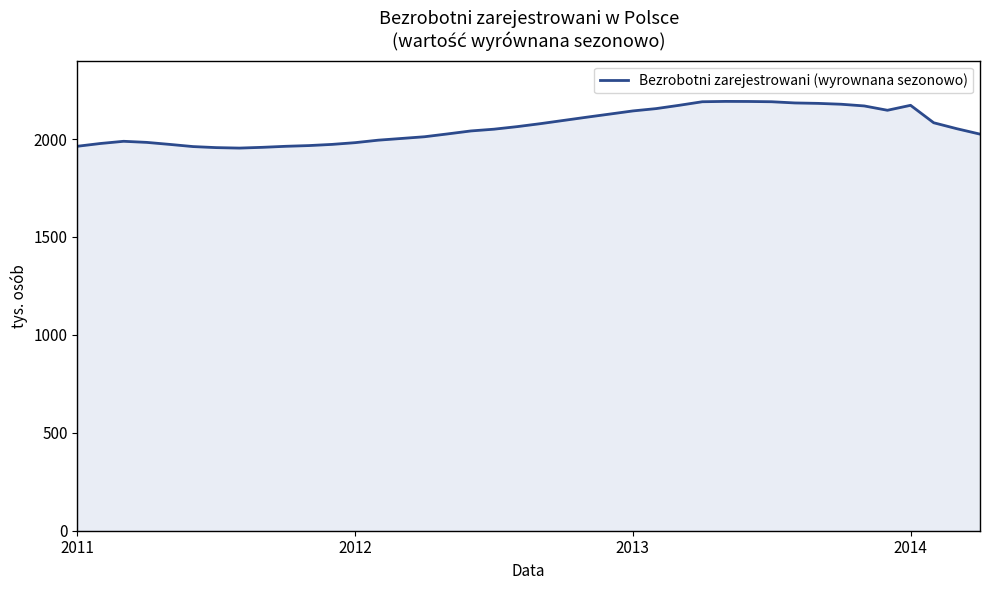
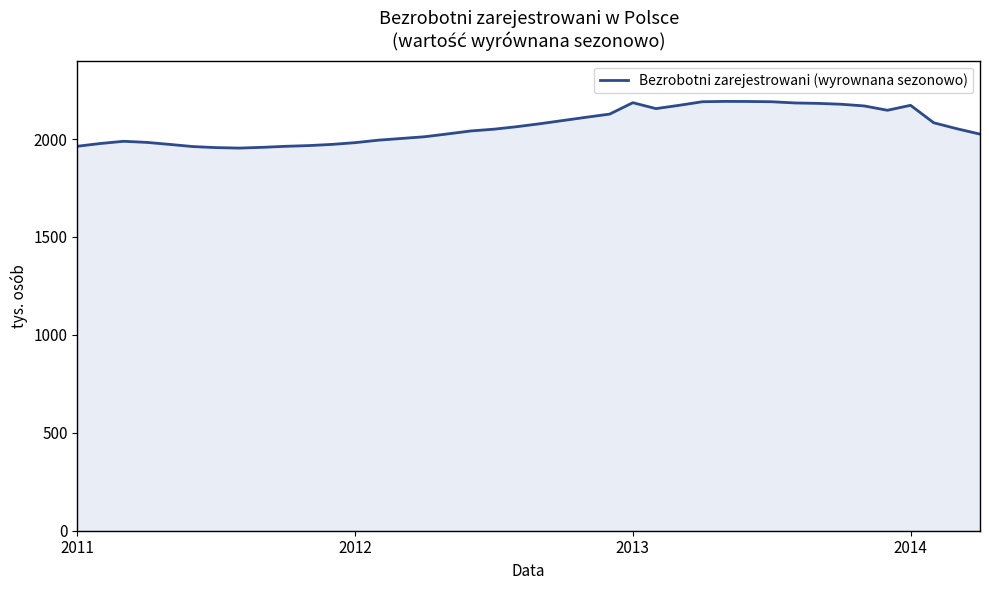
2013: 2140 -> 2190
